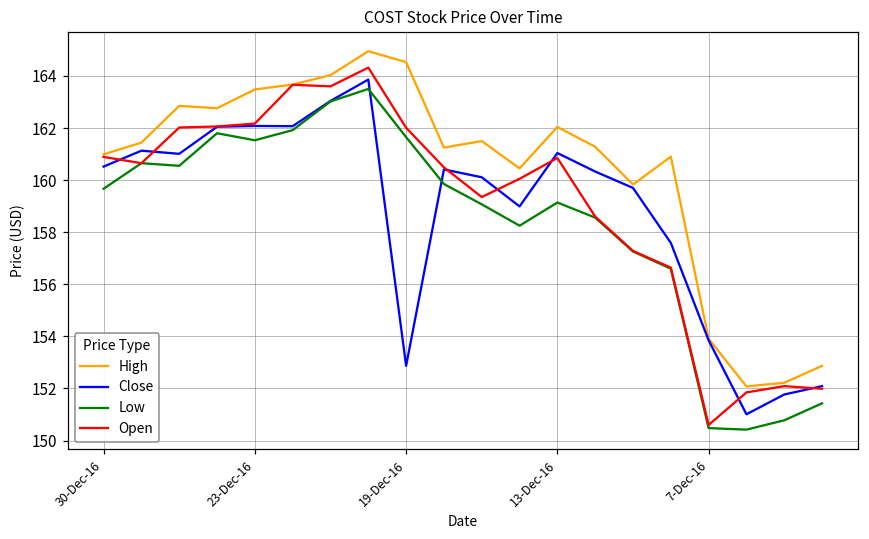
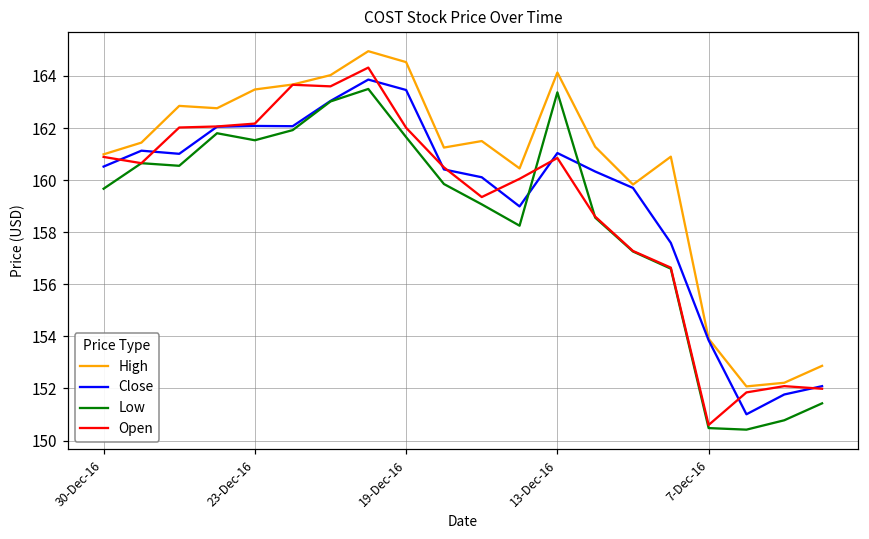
Close, 19-Dec-16: 152.9 -> 163.5
High, 13-Dec-16: 162.0 -> 164.1
Low, 13-Dec-16: 159.1 -> 163.4
